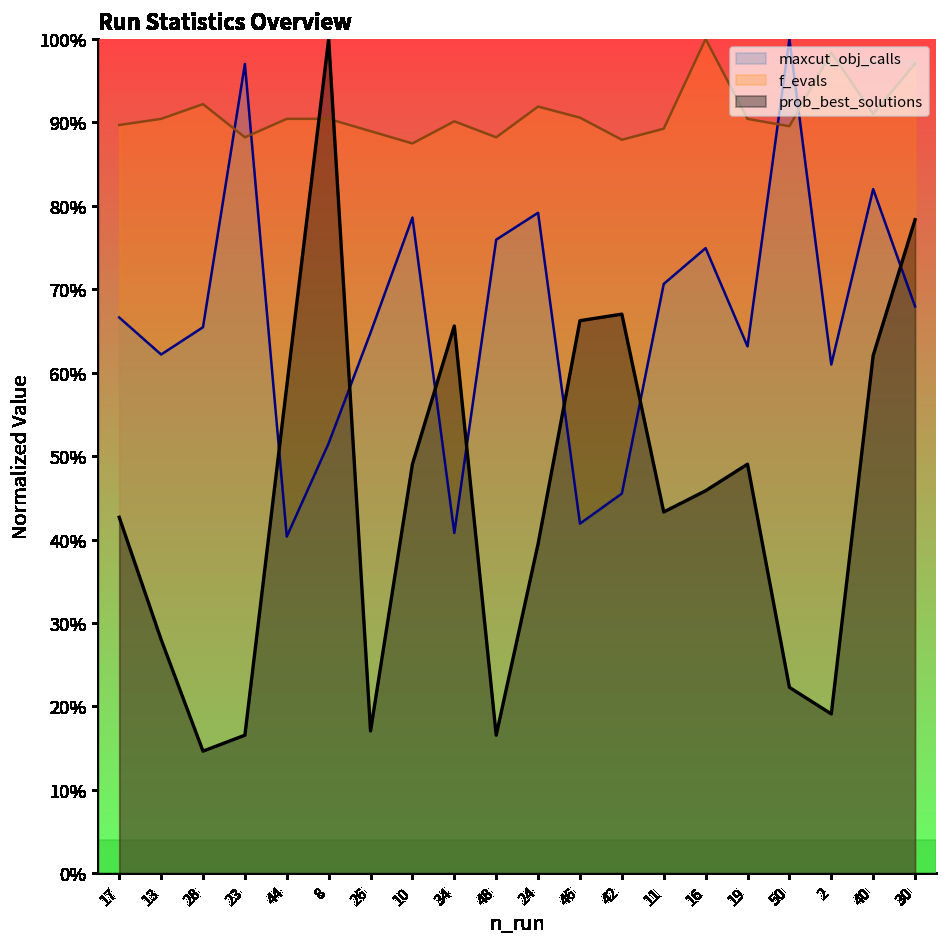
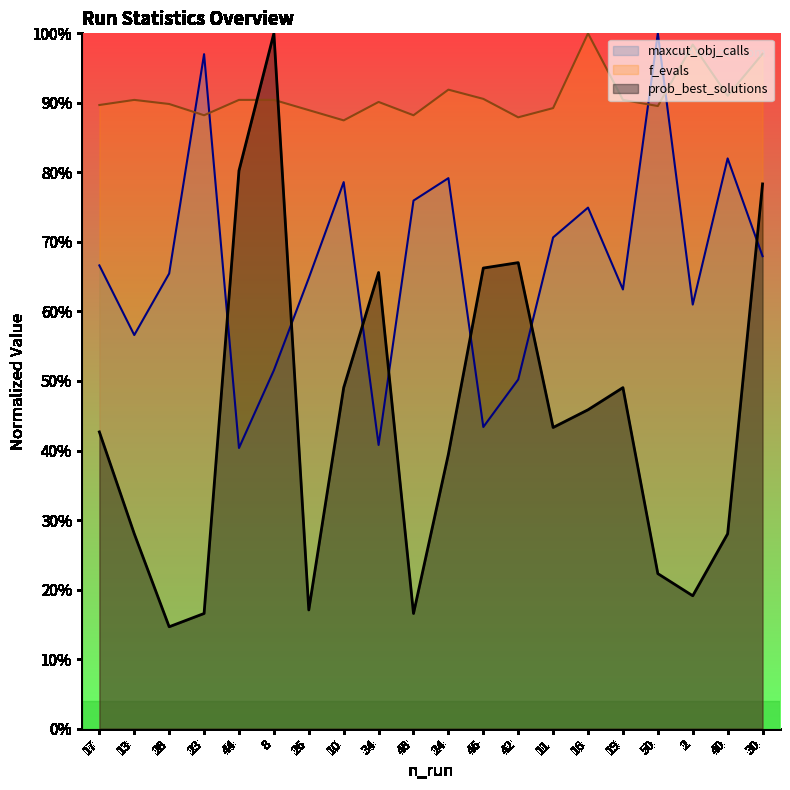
maxcut_obj_calls, 13: 62% -> 57%
f_evals, 28: 92% -> 90%
prob_best_solutions, 44: 58% -> 80%
maxcut_obj_calls, 46: 42% -> 43%
maxcut_obj_calls, 42: 46% -> 50%
prob_best_solutions, 40: 62% -> 28%
